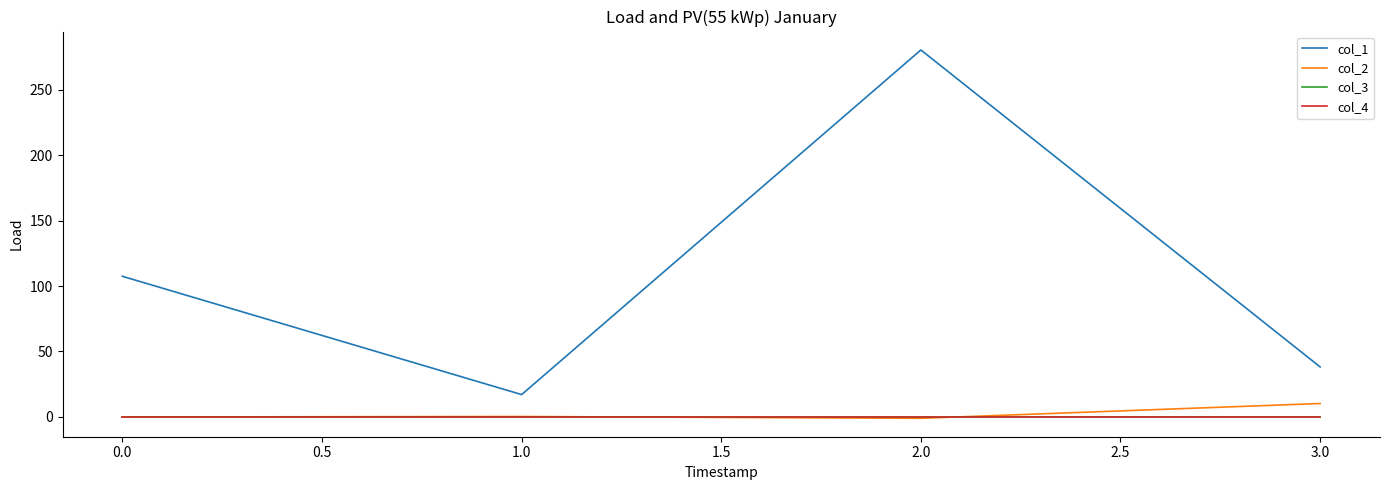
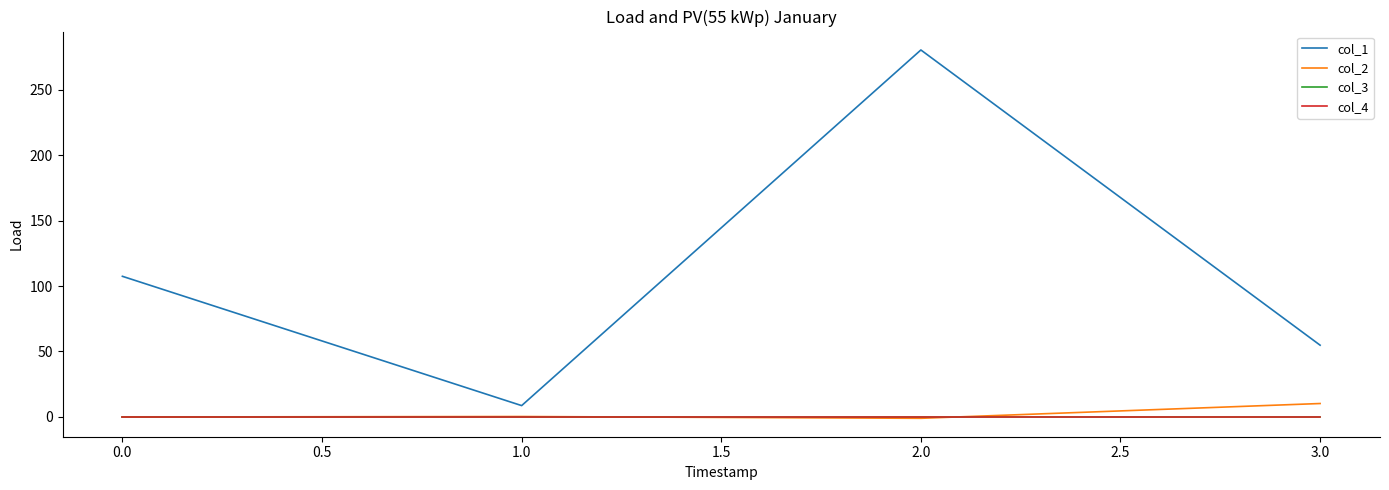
col_1, 1.0: 17 -> 9
col_1, 3.0: 38 -> 55
